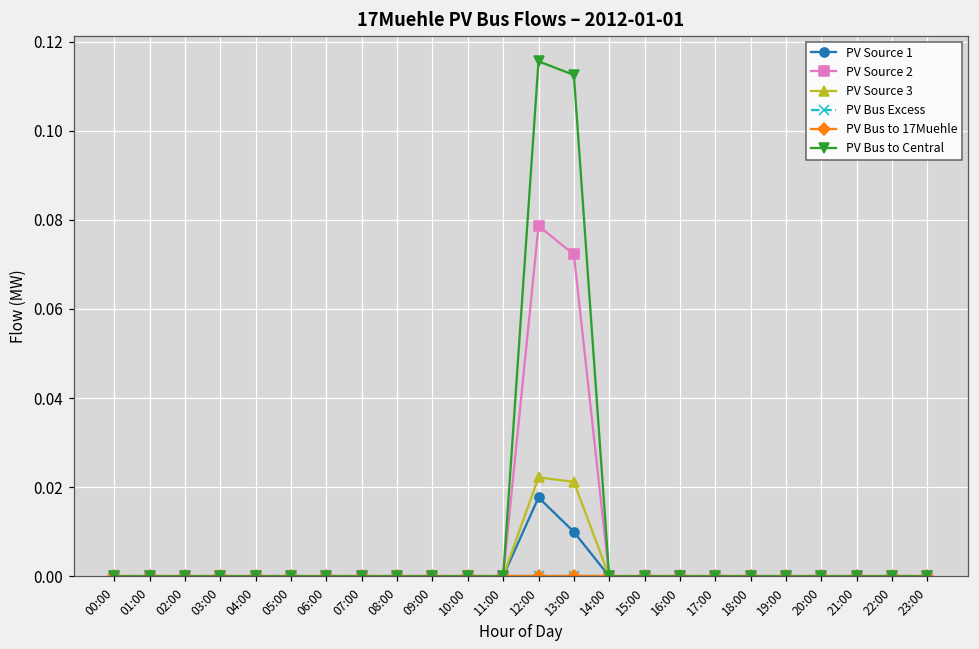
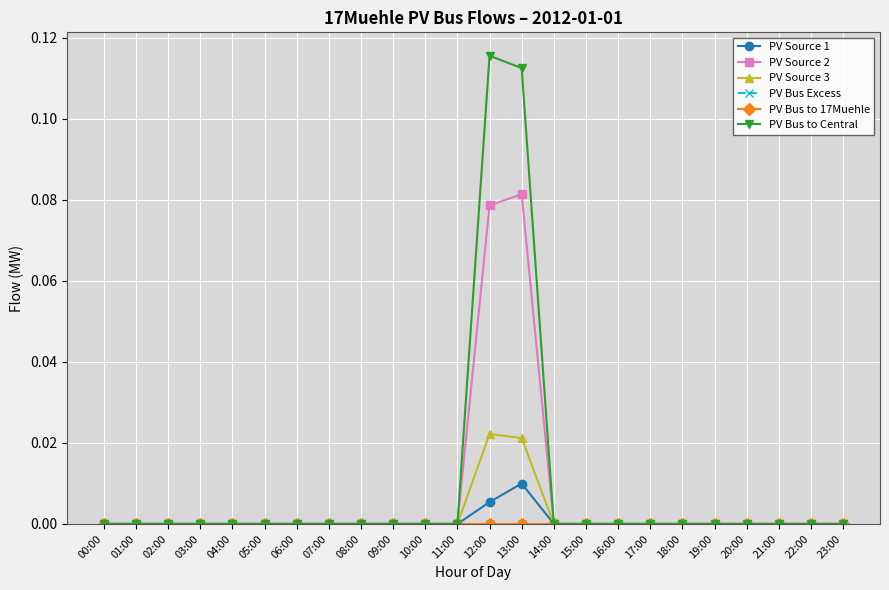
PV Source 1, 12:00: 0.018 -> 0.005
PV Source 2, 13:00: 0.072 -> 0.081
